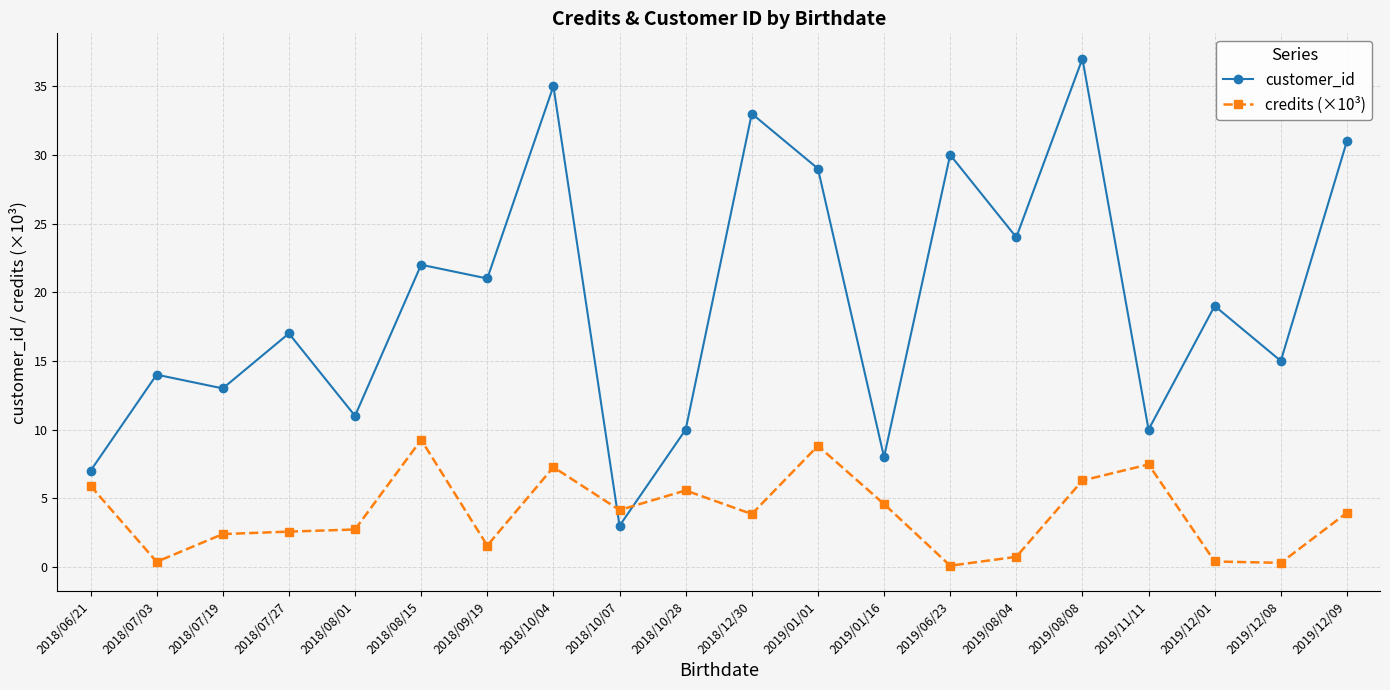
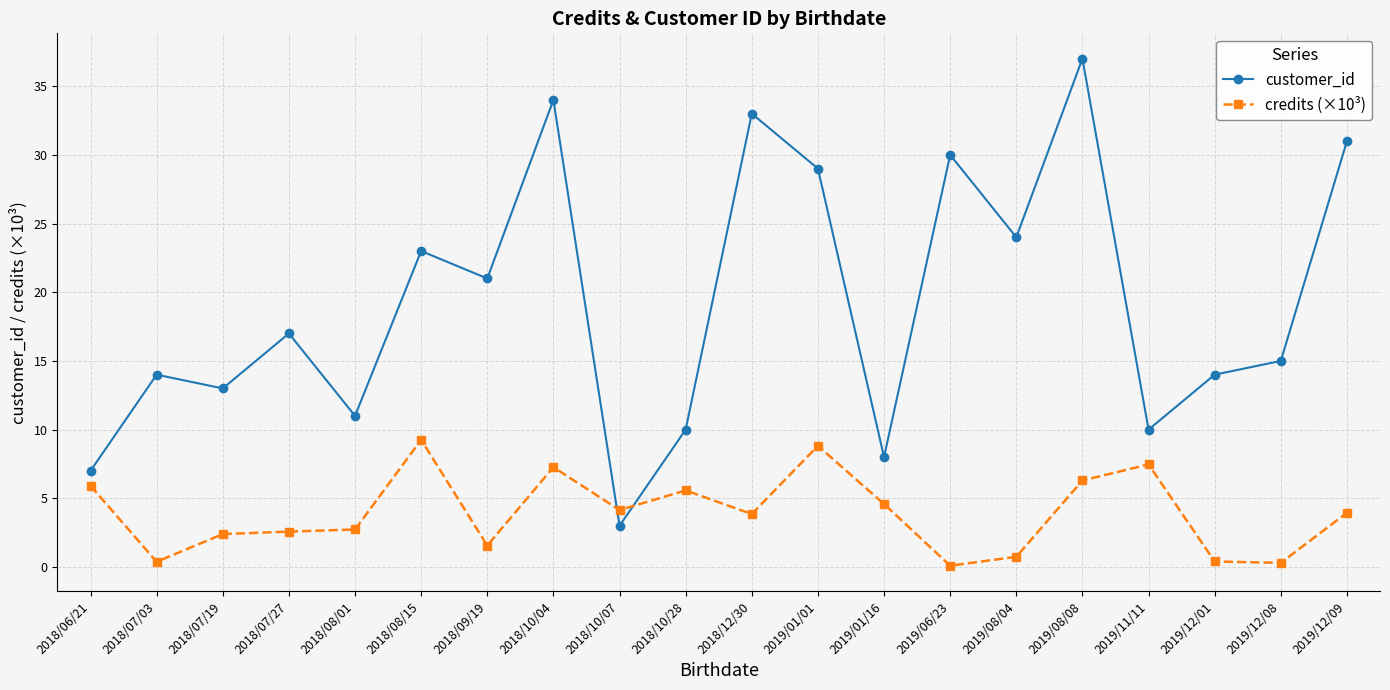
customer_id, 2018/08/15: 22 -> 23
customer_id, 2018/10/04: 35 -> 34
customer_id, 2019/12/01: 19 -> 14
